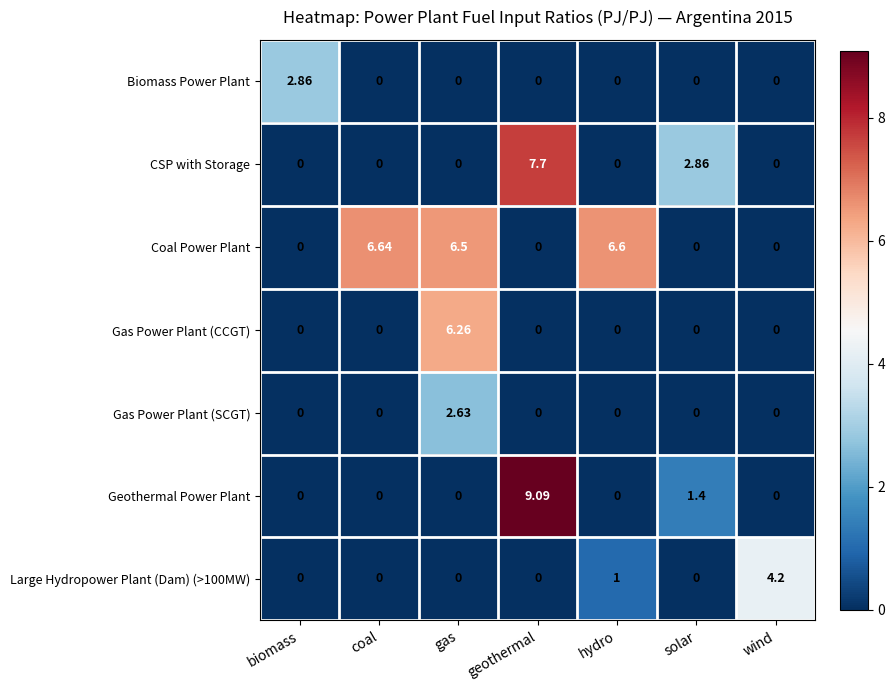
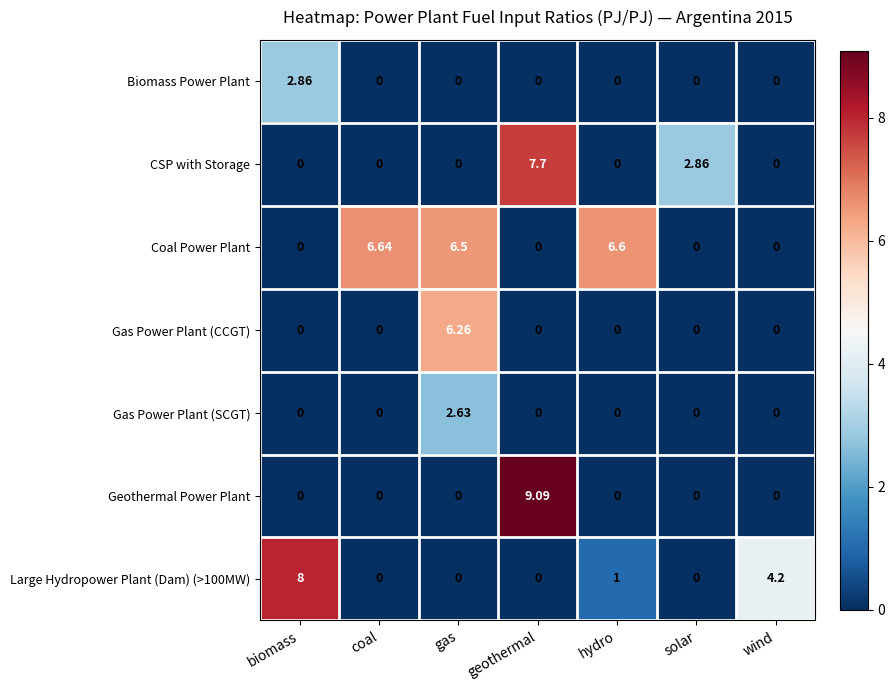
Geothermal Power Plant, solar: 1.4 -> 0
Large Hydropower Plant (Dam) (>100MW), biomass: 0 -> 8
